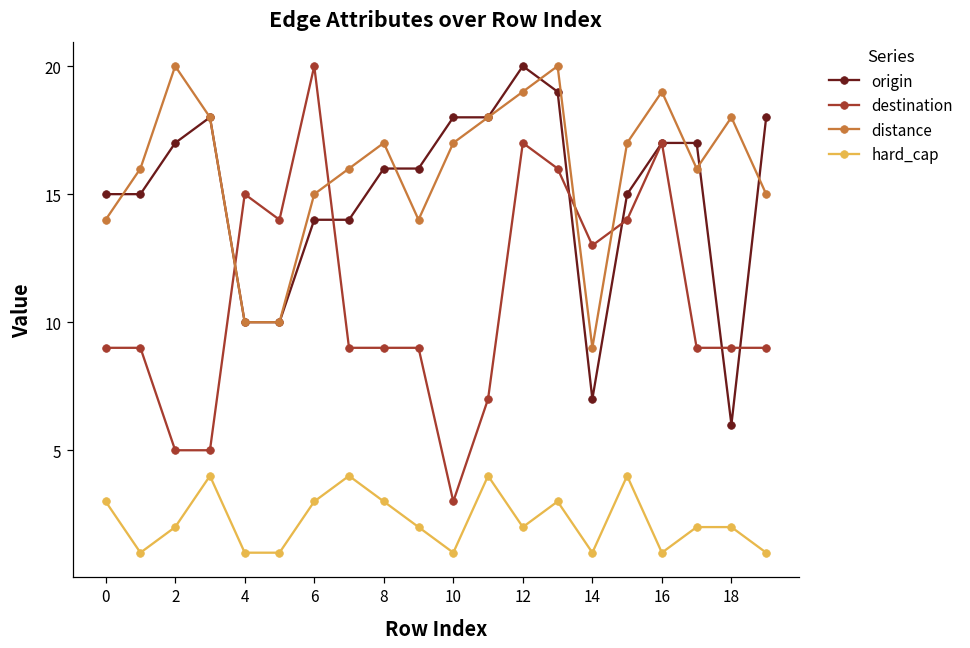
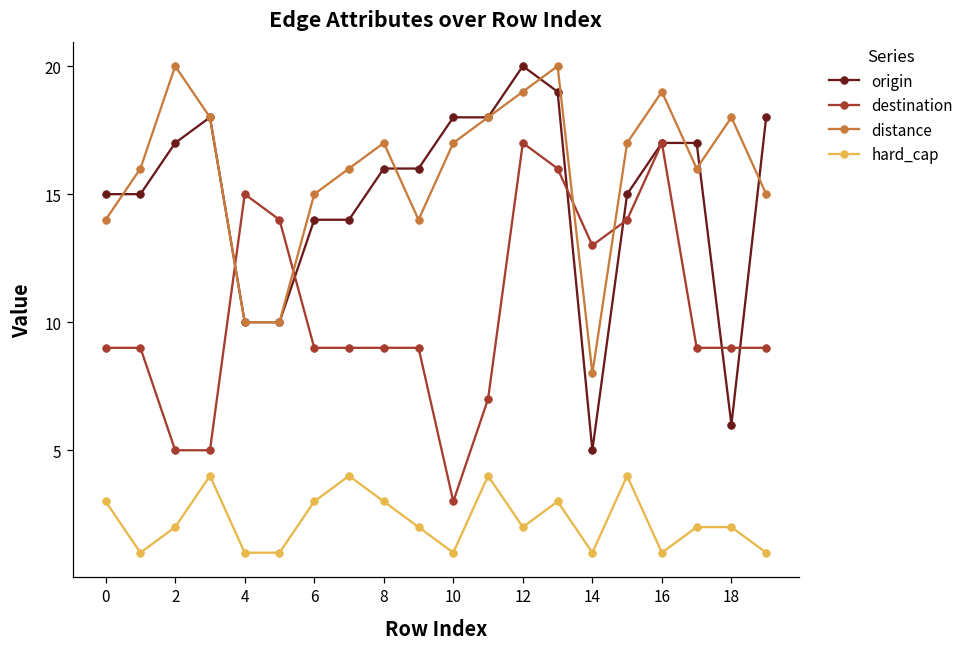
destination, 6: 20 -> 9
origin, 14: 7 -> 5
distance, 14: 9 -> 8
